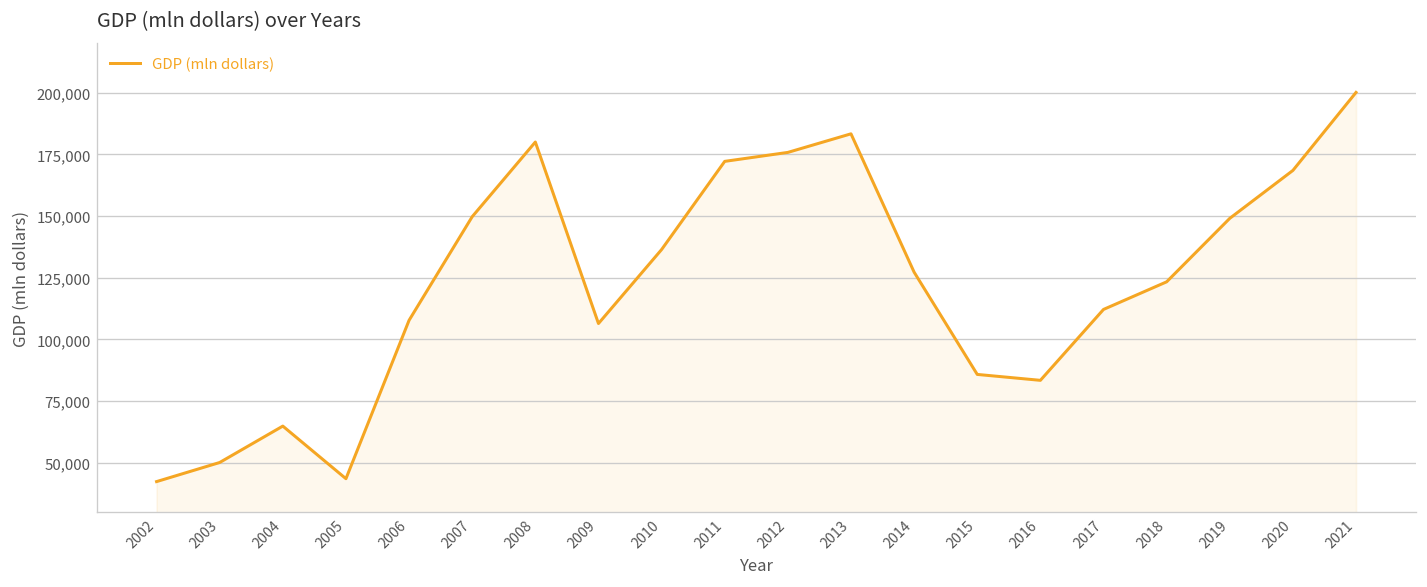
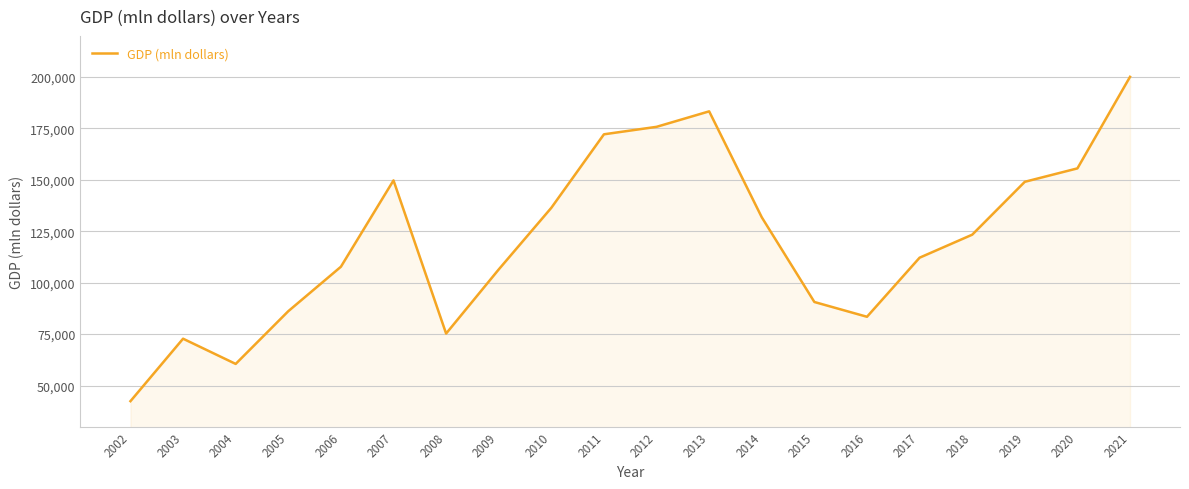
2003: 50,000 -> 73,000
2004: 65,000 -> 61,000
2005: 44,000 -> 86,000
2008: 180,000 -> 75,000
2014: 127,000 -> 132,000
2015: 86,000 -> 91,000
2020: 168,000 -> 156,000
